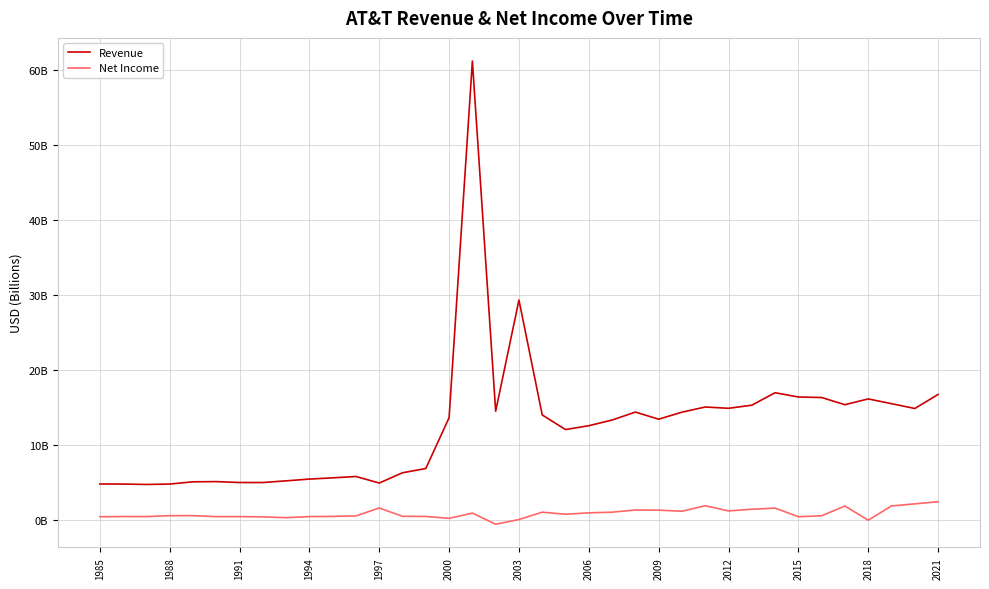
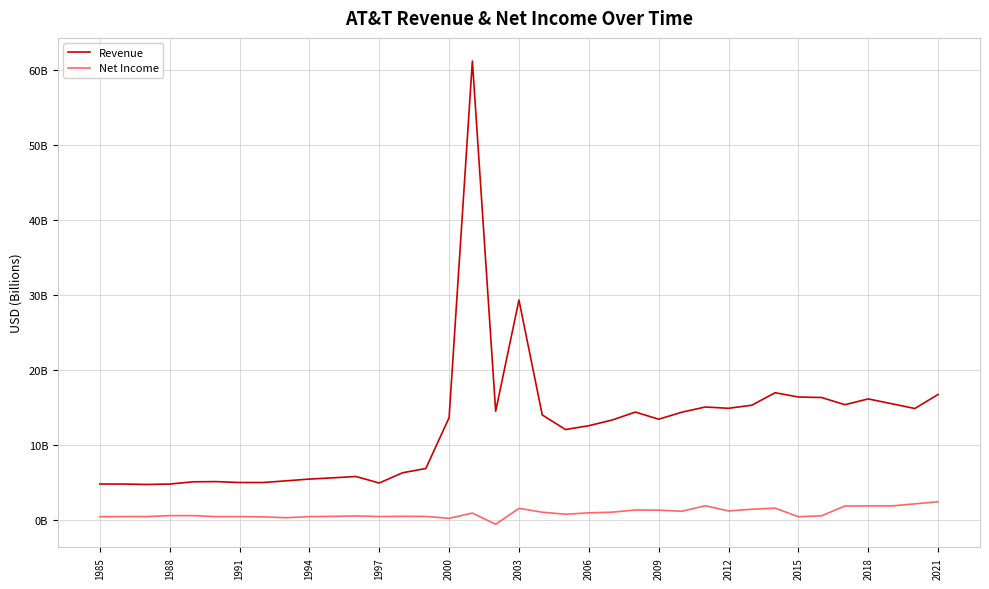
Net Income, 1997: 2000000000 -> 1000000000
Net Income, 2003: 0 -> 2000000000
Net Income, 2018: 0 -> 2000000000
